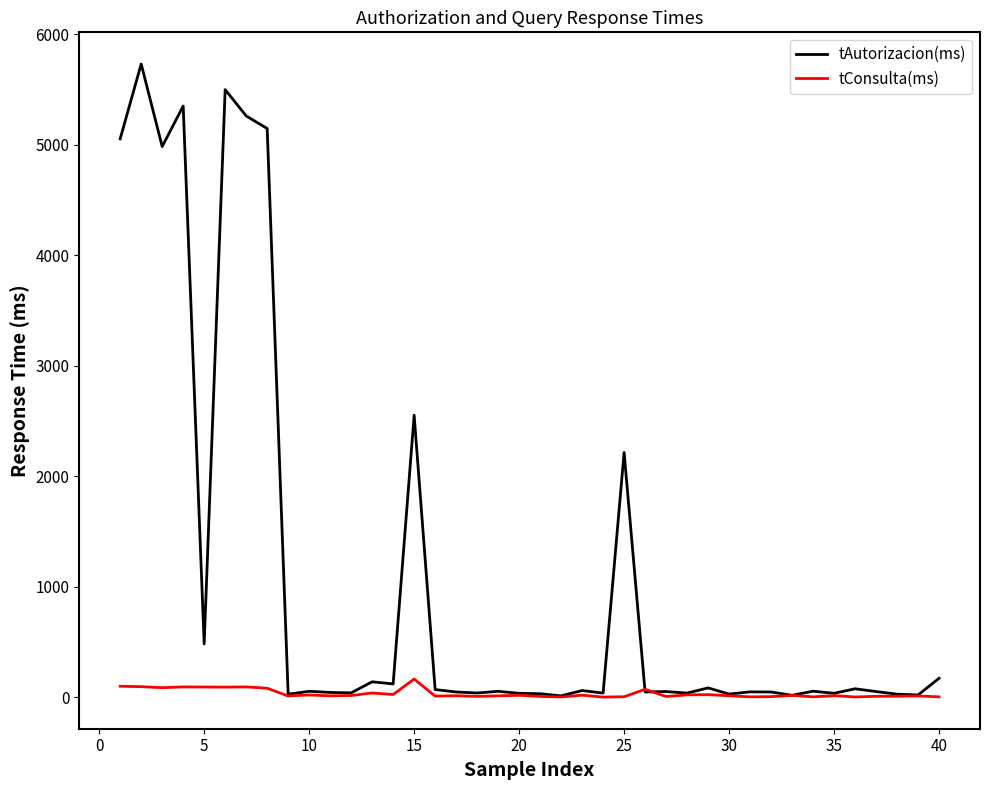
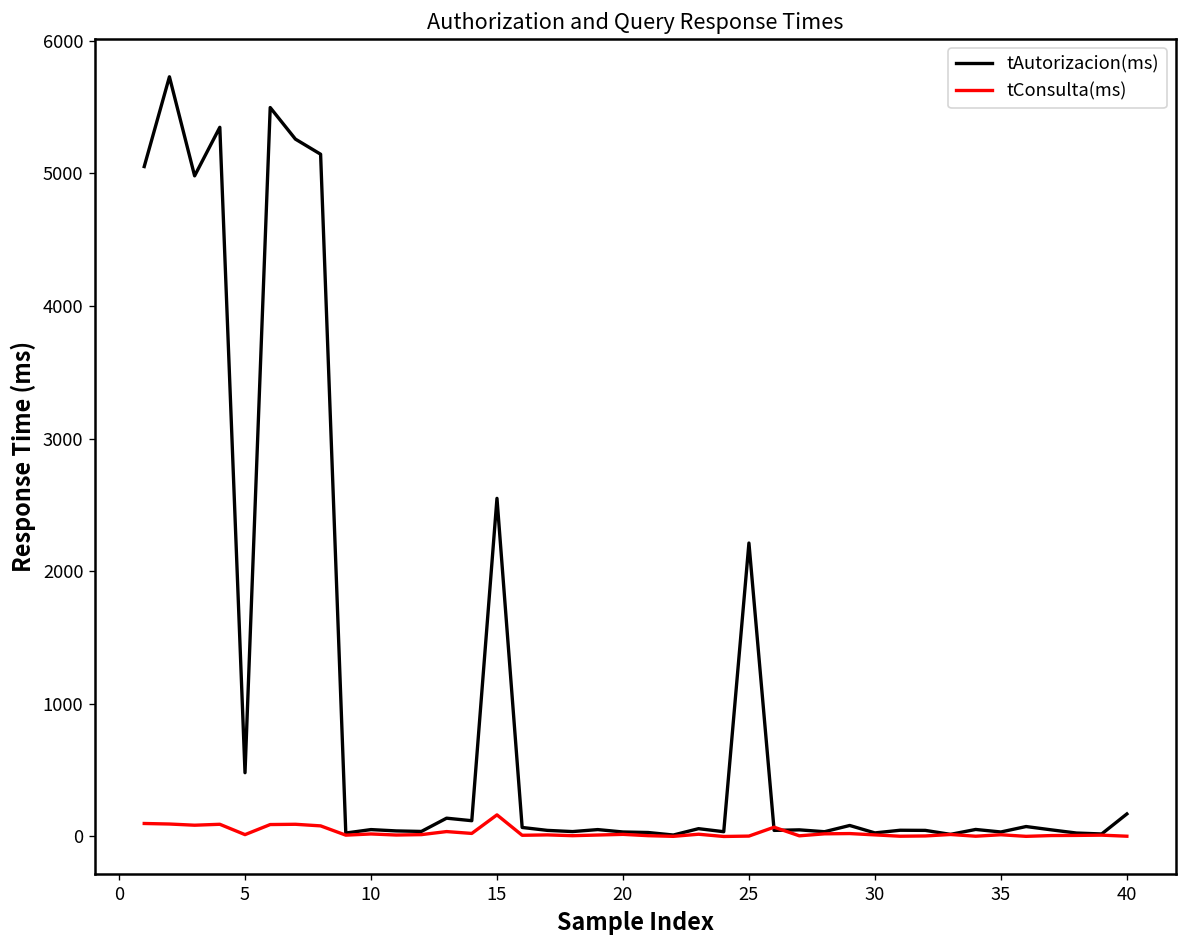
tConsulta(ms), 5: 90 -> 10
